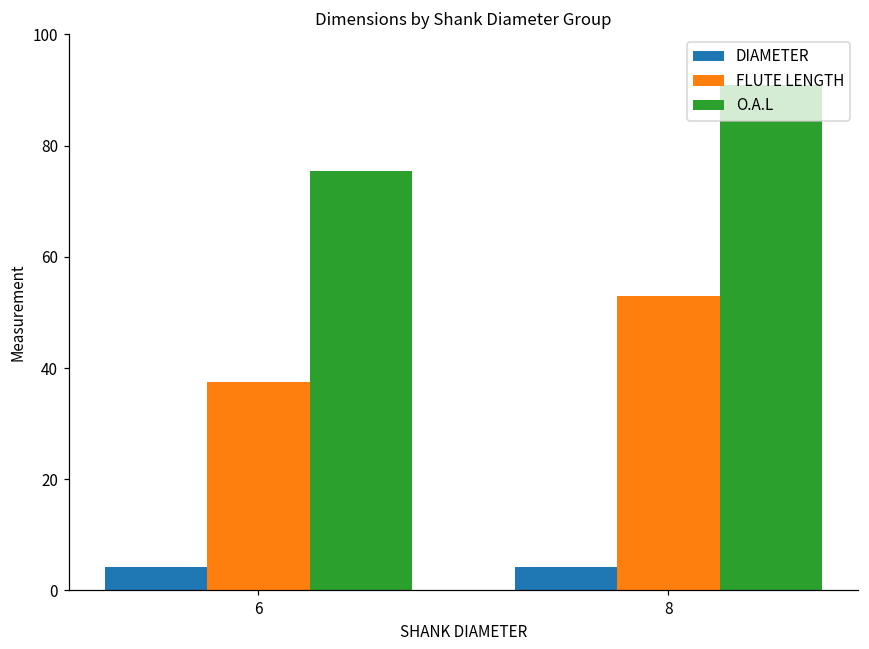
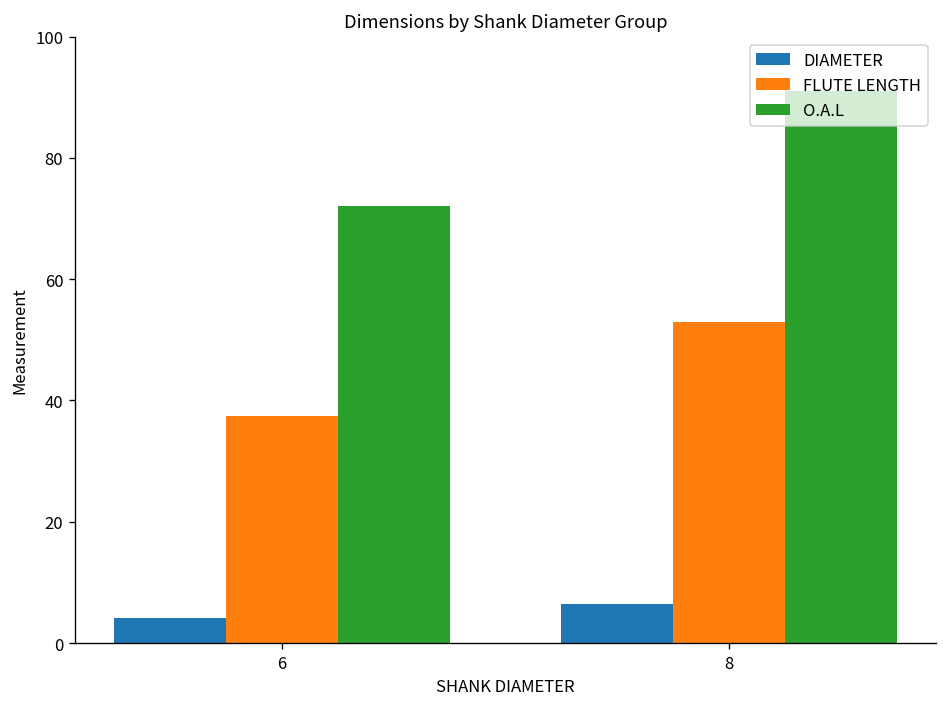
O.A.L, 6: 75 -> 72
DIAMETER, 8: 4 -> 6
